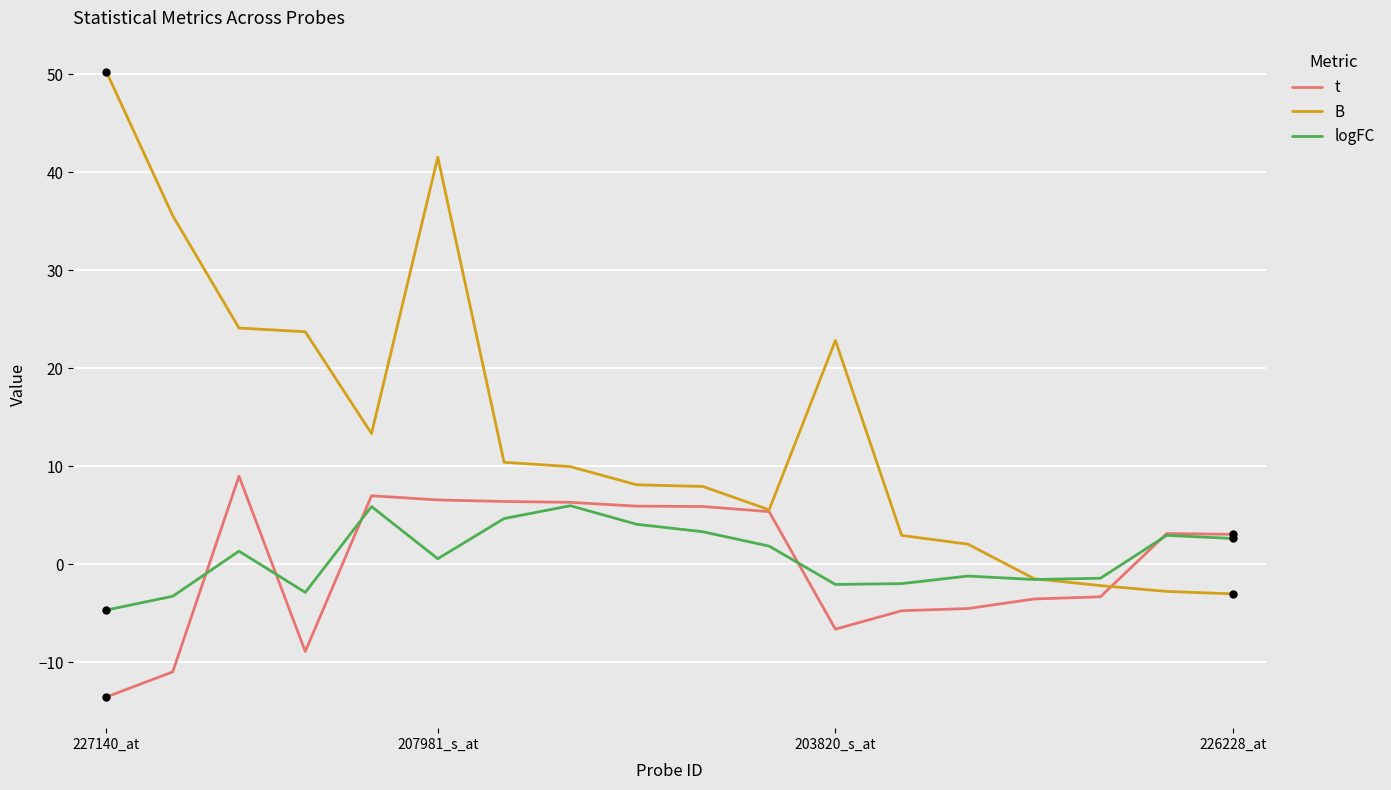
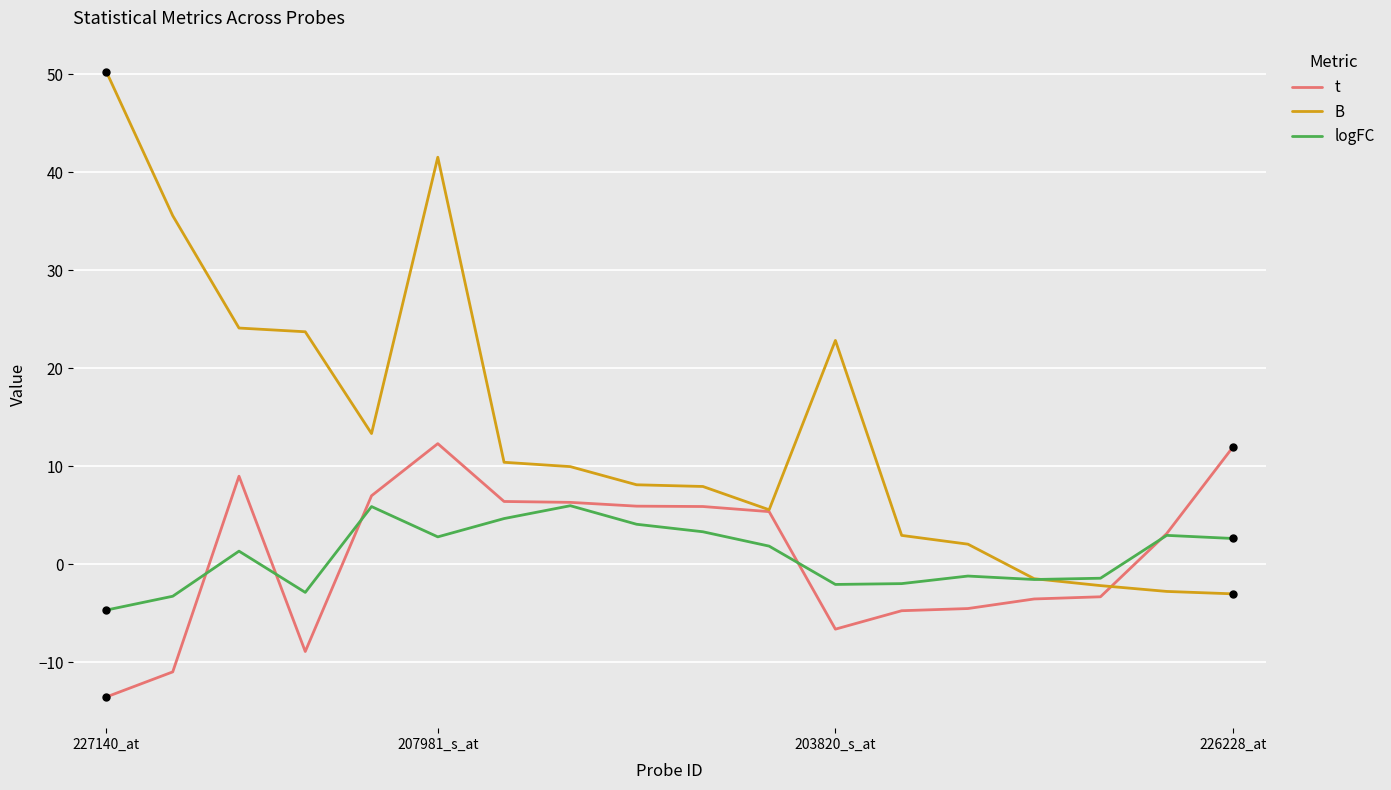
t, 207981_s_at: 7 -> 12
logFC, 207981_s_at: 1 -> 3
t, 226228_at: 3 -> 12
